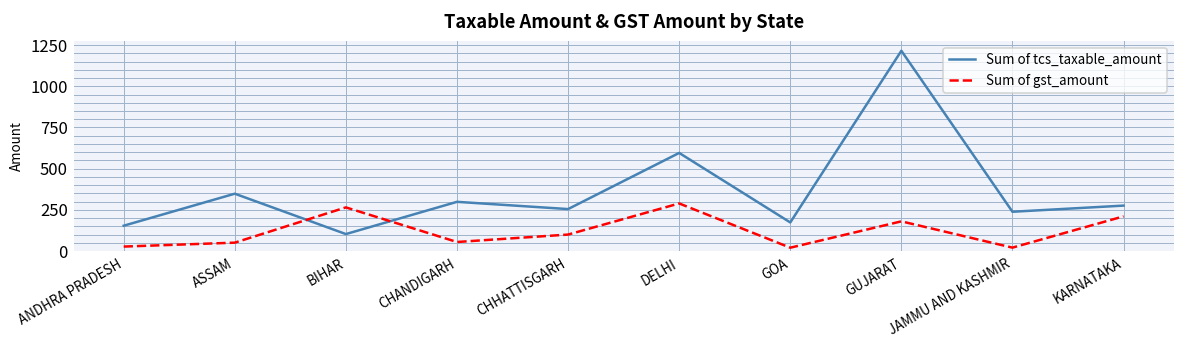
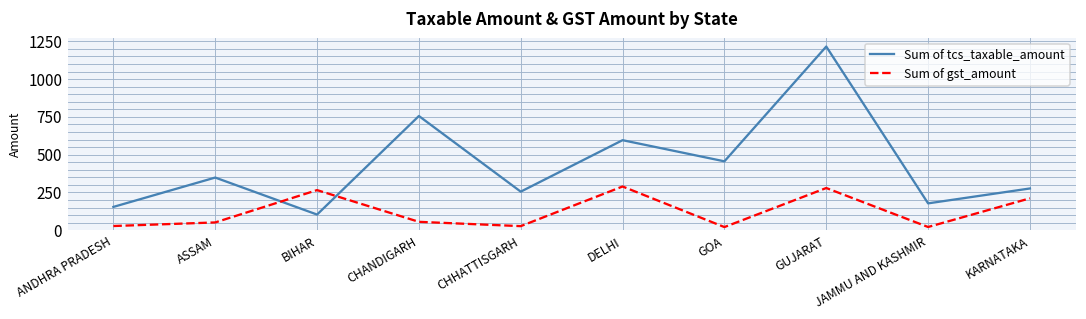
Sum of tcs_taxable_amount, CHANDIGARH: 300 -> 760
Sum of gst_amount, CHHATTISGARH: 100 -> 30
Sum of tcs_taxable_amount, GOA: 170 -> 460
Sum of gst_amount, GUJARAT: 180 -> 280
Sum of tcs_taxable_amount, JAMMU AND KASHMIR: 240 -> 180
